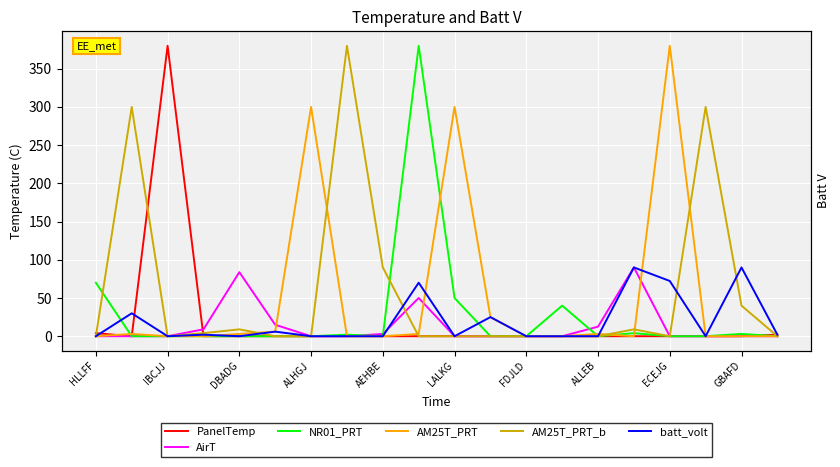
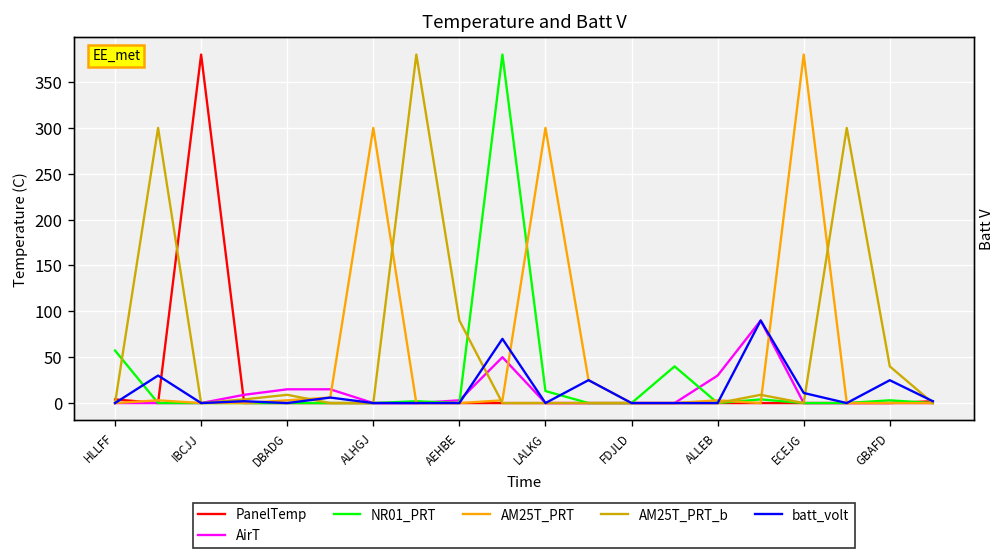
NR01_PRT, HLLFF: 70 -> 60
AirT, DBADG: 80 -> 20
NR01_PRT, LALKG: 50 -> 10
AirT, ALLEB: 10 -> 30
batt_volt, ECEJG: 70 -> 10
batt_volt, GBAFD: 90 -> 20
